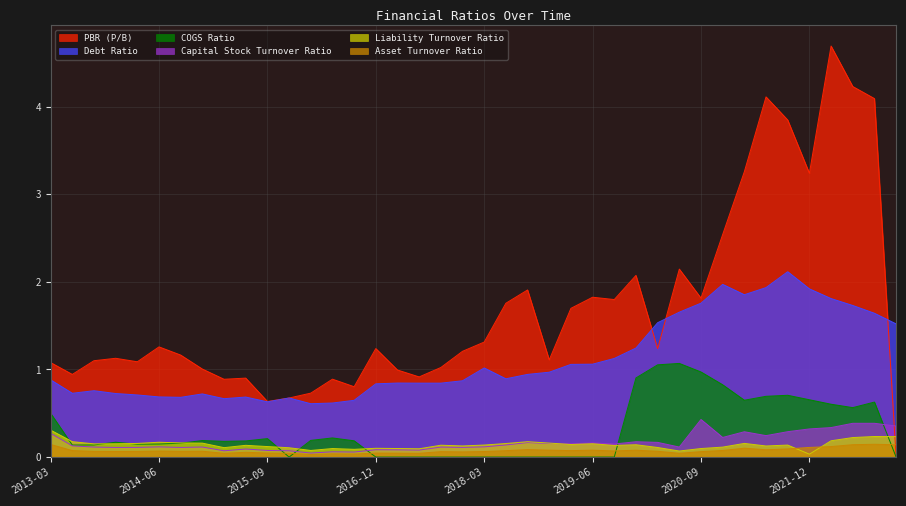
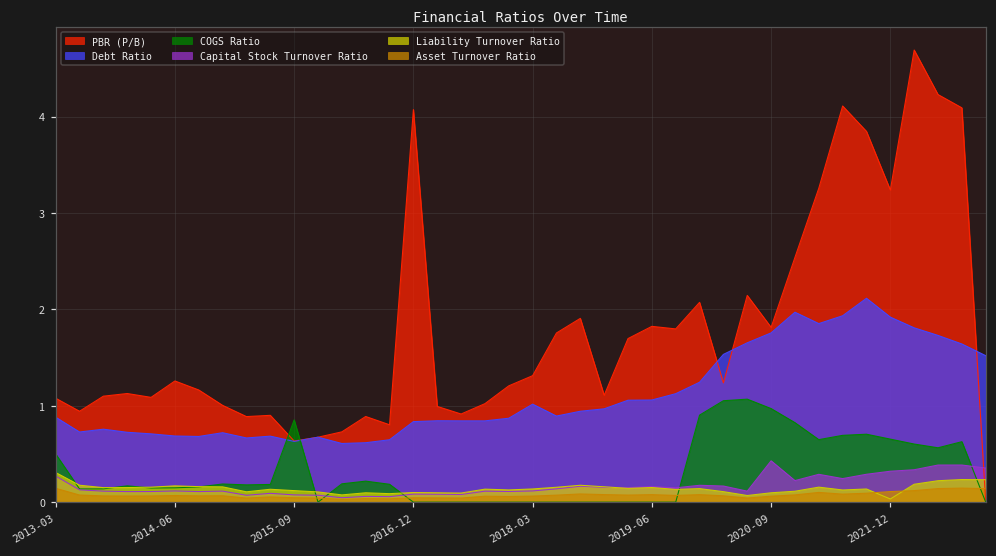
COGS Ratio, 2015-09: 0.2 -> 0.9
PBR (P/B), 2016-12: 1.2 -> 4.1
